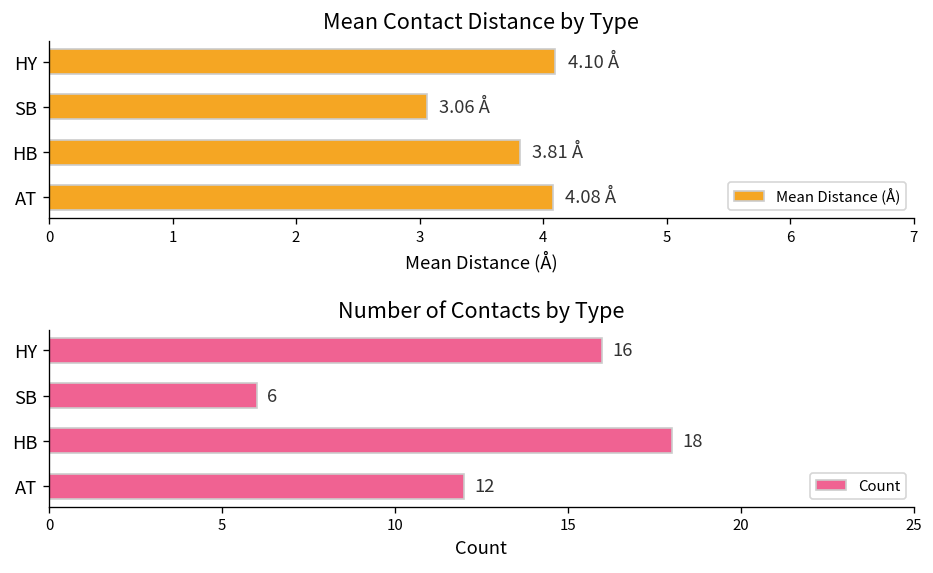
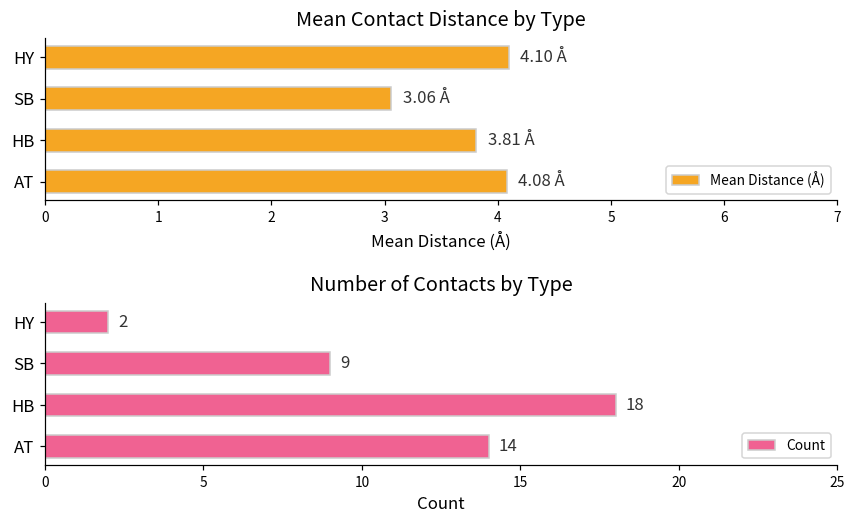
Number of Contacts by Type, HY: 16 -> 2
Number of Contacts by Type, SB: 6 -> 9
Number of Contacts by Type, AT: 12 -> 14
